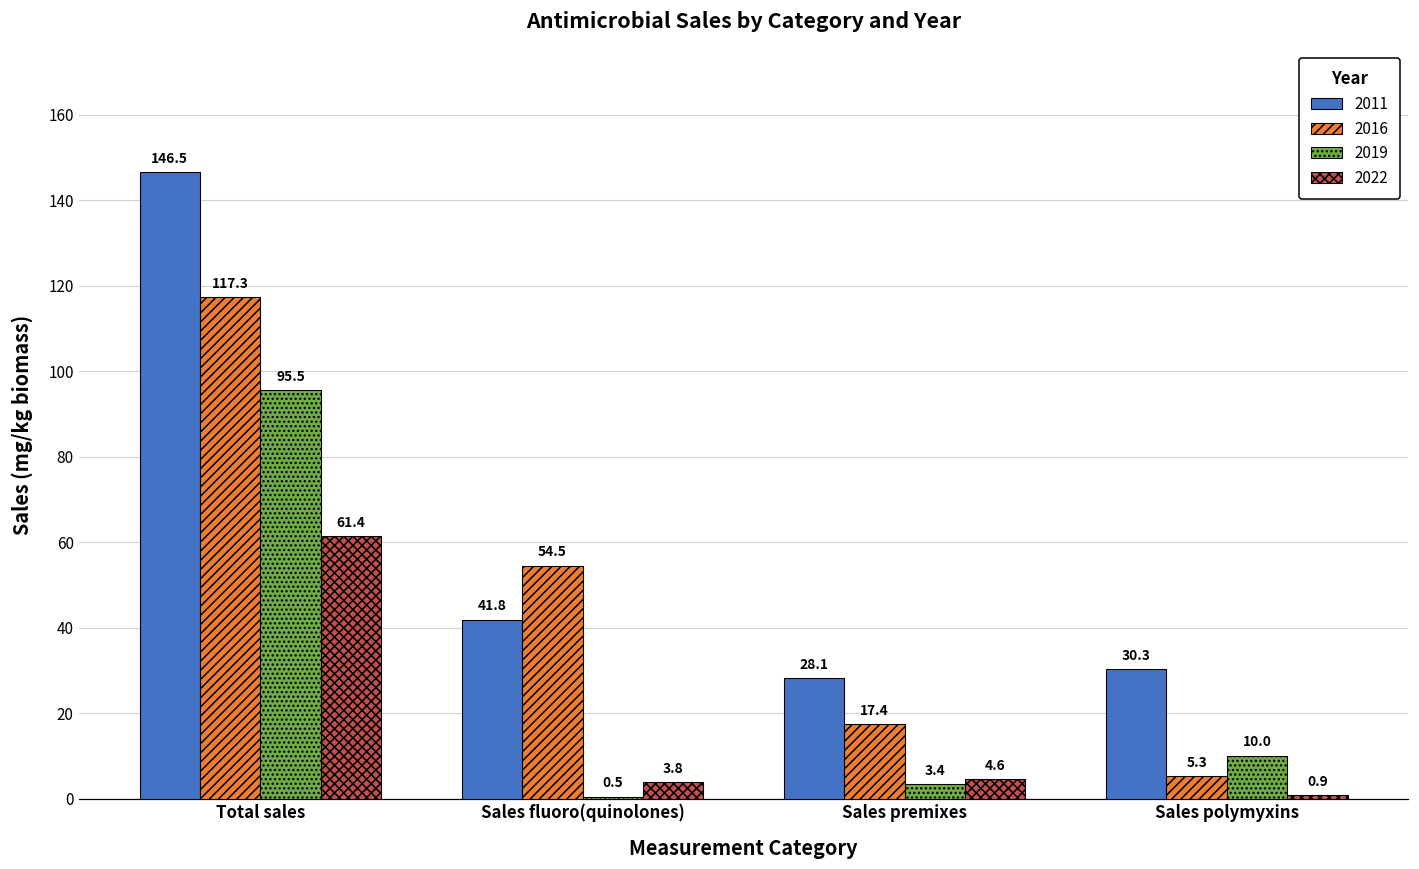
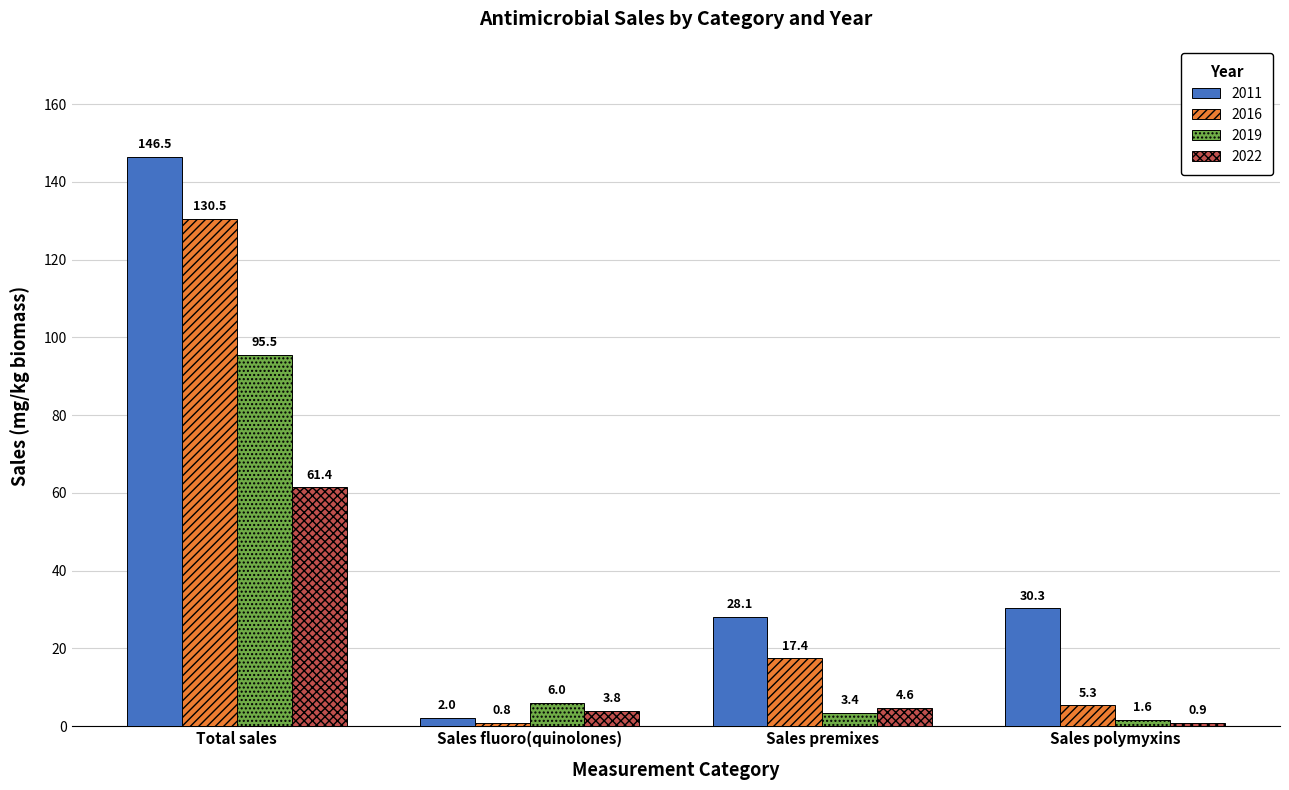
2016, Total sales: 117.3 -> 130.5
2011, Sales fluoro(quinolones): 41.8 -> 2.0
2016, Sales fluoro(quinolones): 54.5 -> 0.8
2019, Sales fluoro(quinolones): 0.5 -> 6.0
2019, Sales polymyxins: 10.0 -> 1.6
